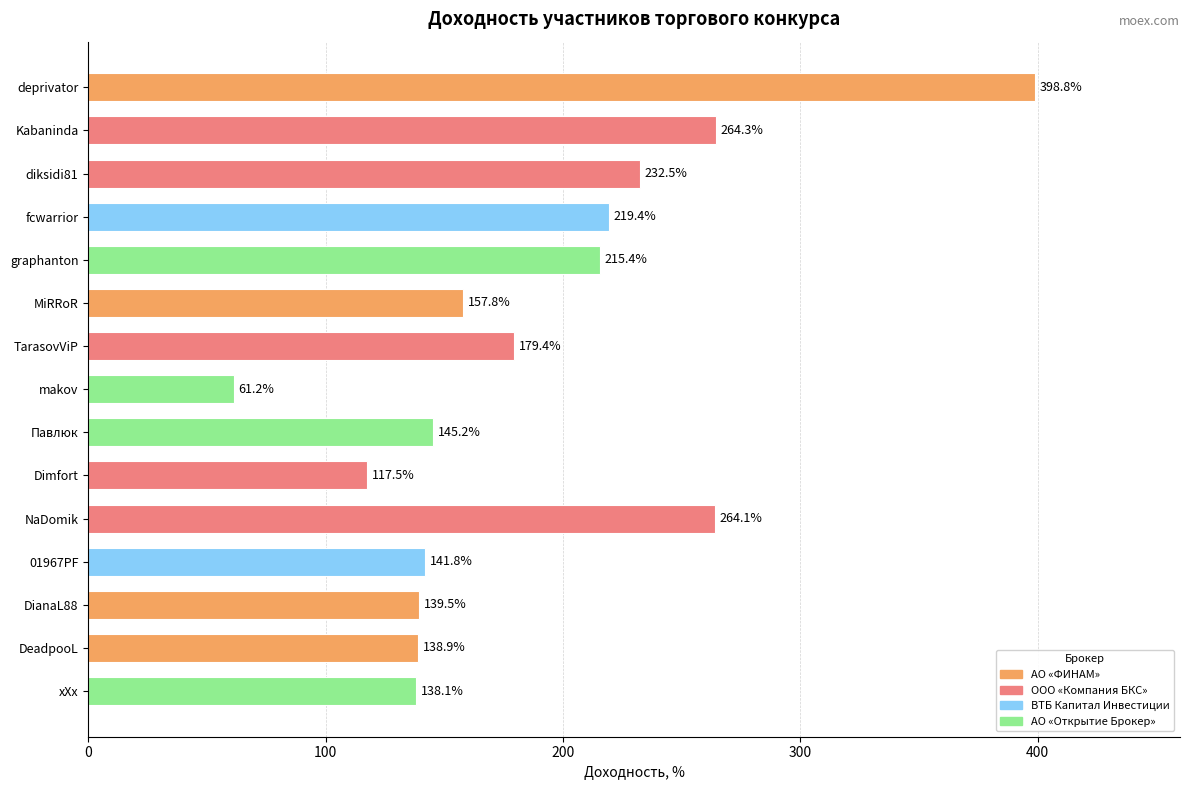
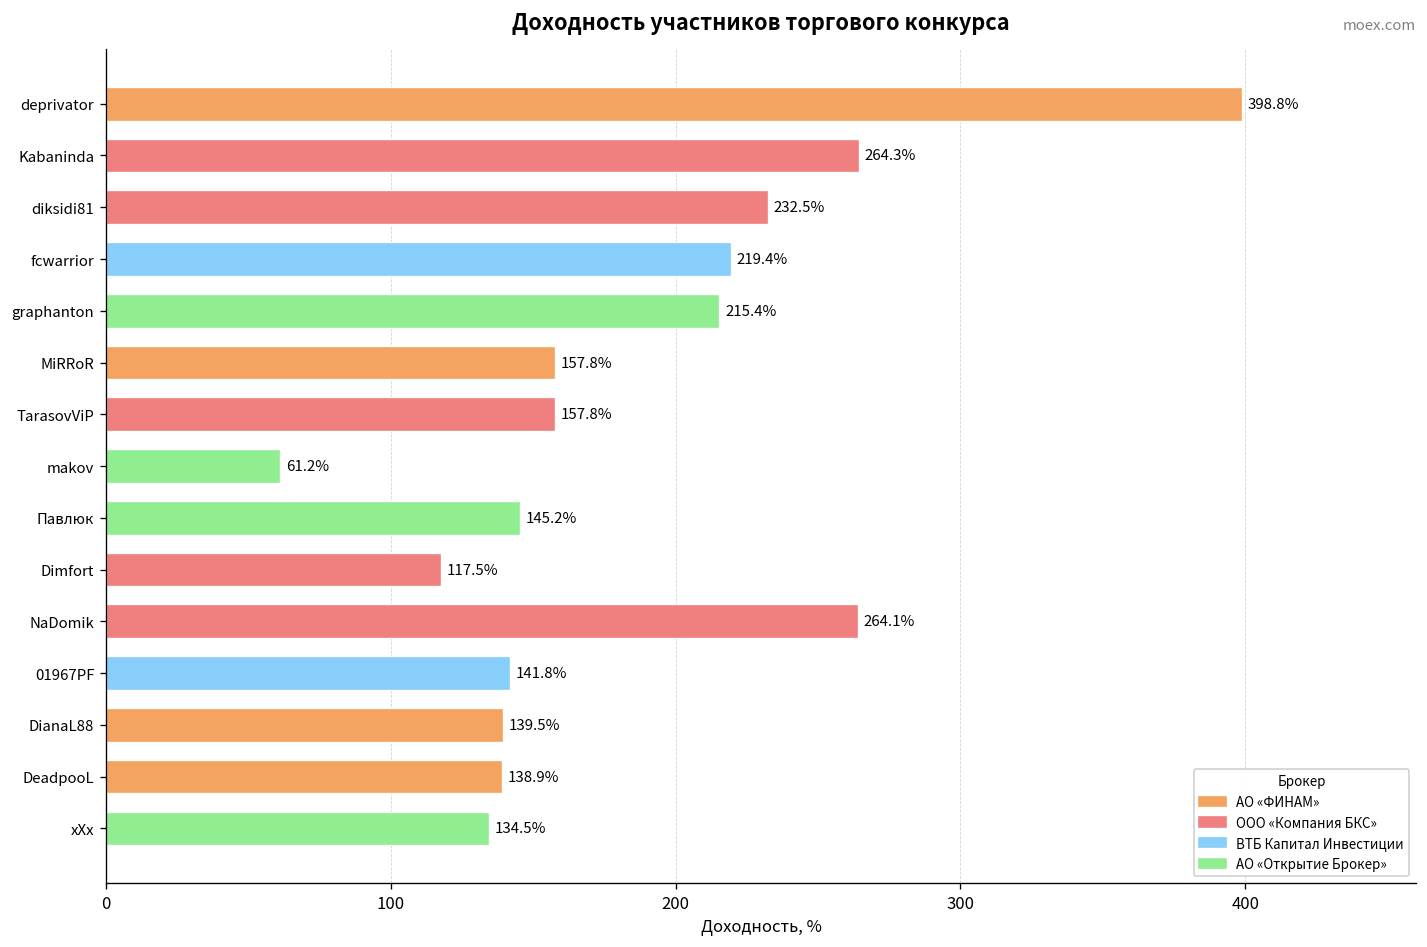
TarasovViP: 179.4% -> 157.8%
хХх: 138.1% -> 134.5%
